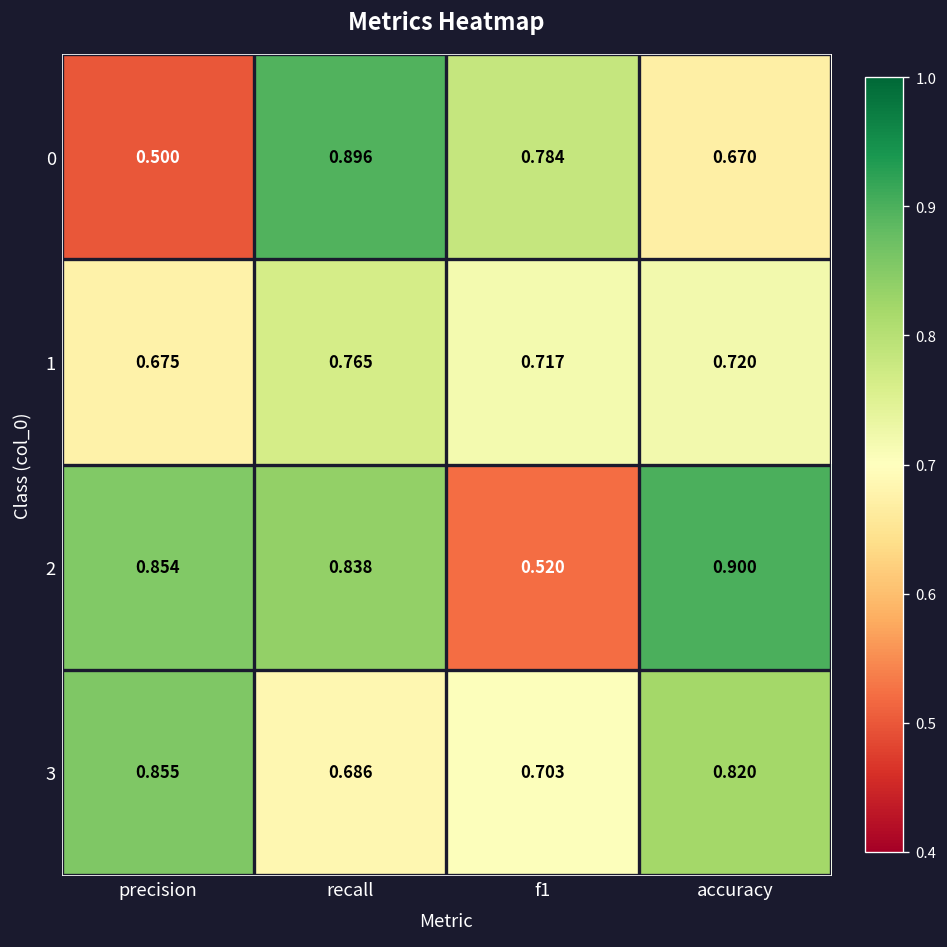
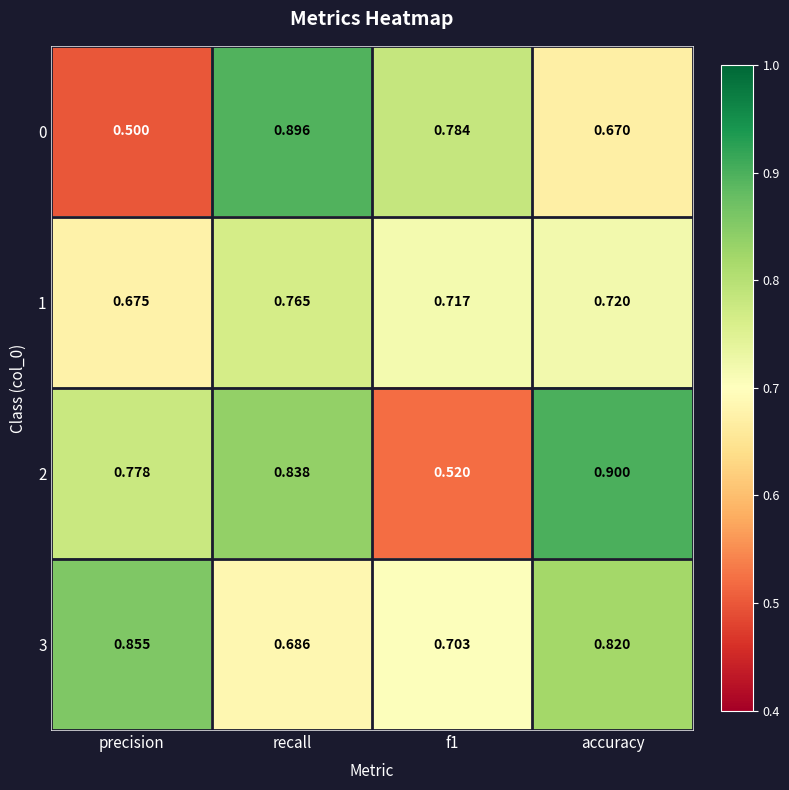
2, precision: 0.854 -> 0.778
